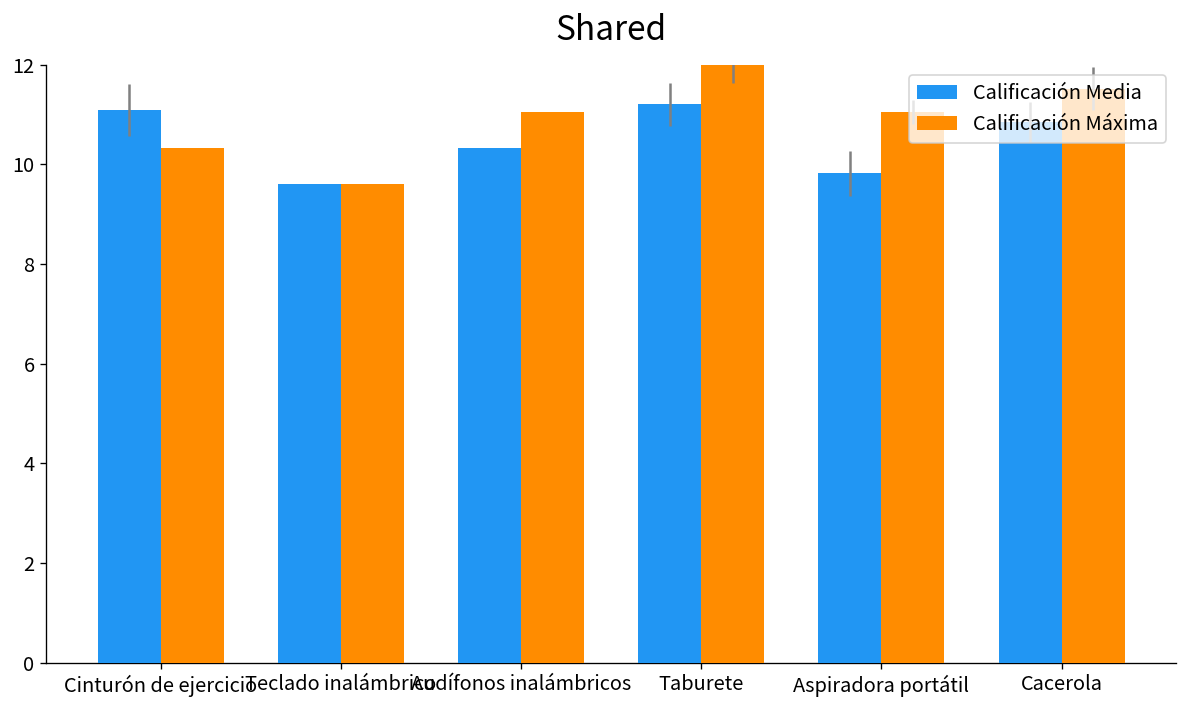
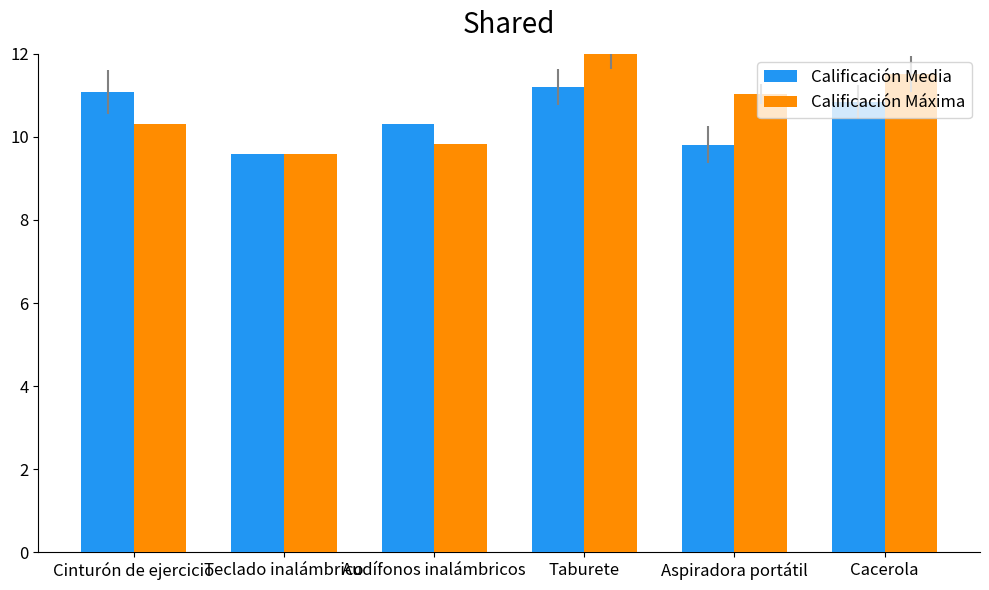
Calificación Máxima, Audífonos inalámbricos: 11.0 -> 9.8
